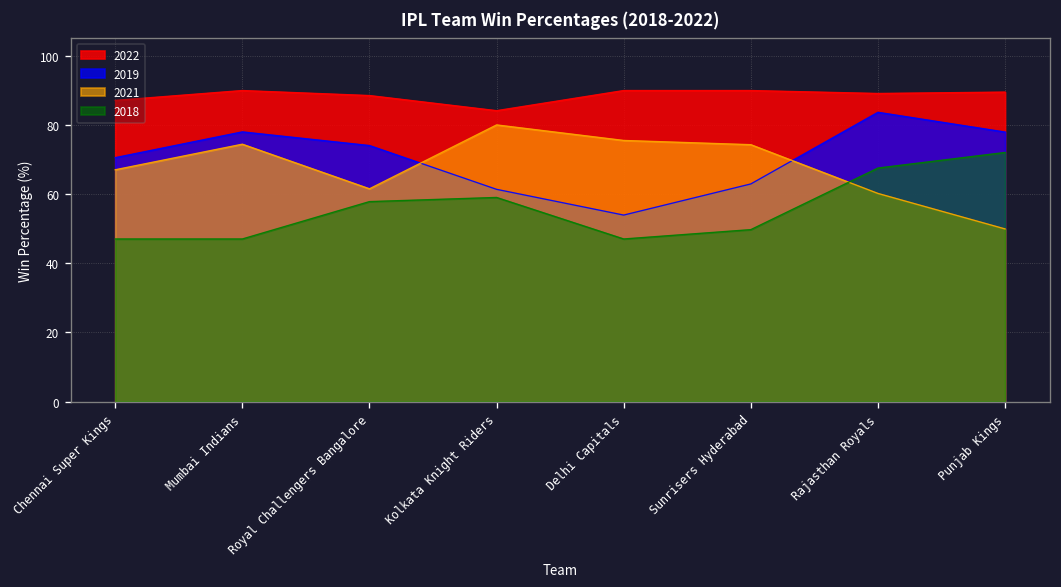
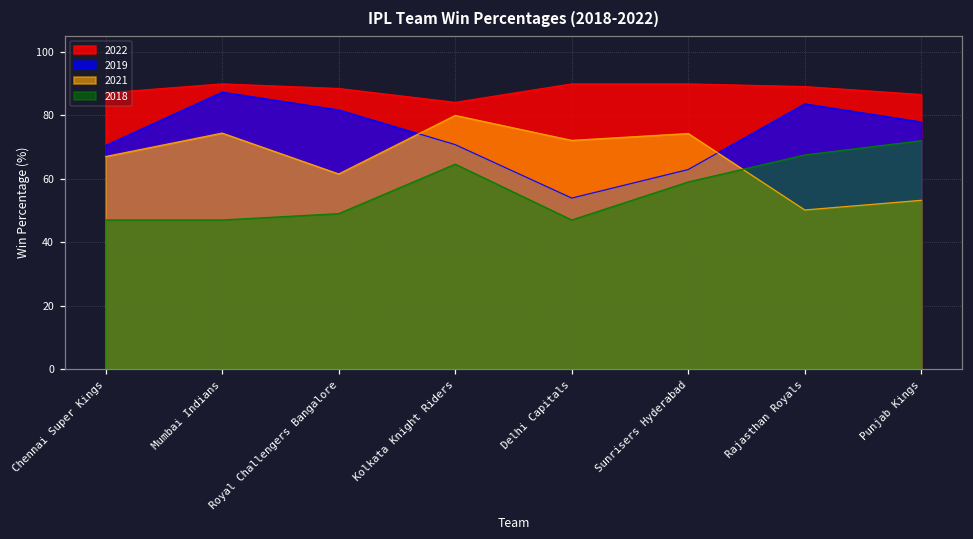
2019, Mumbai Indians: 78 -> 87
2019, Royal Challengers Bangalore: 74 -> 82
2018, Royal Challengers Bangalore: 58 -> 49
2019, Kolkata Knight Riders: 61 -> 71
2018, Kolkata Knight Riders: 59 -> 65
2021, Delhi Capitals: 75 -> 72
2018, Sunrisers Hyderabad: 50 -> 59
2021, Rajasthan Royals: 60 -> 50
2022, Punjab Kings: 89 -> 87
2021, Punjab Kings: 50 -> 53
